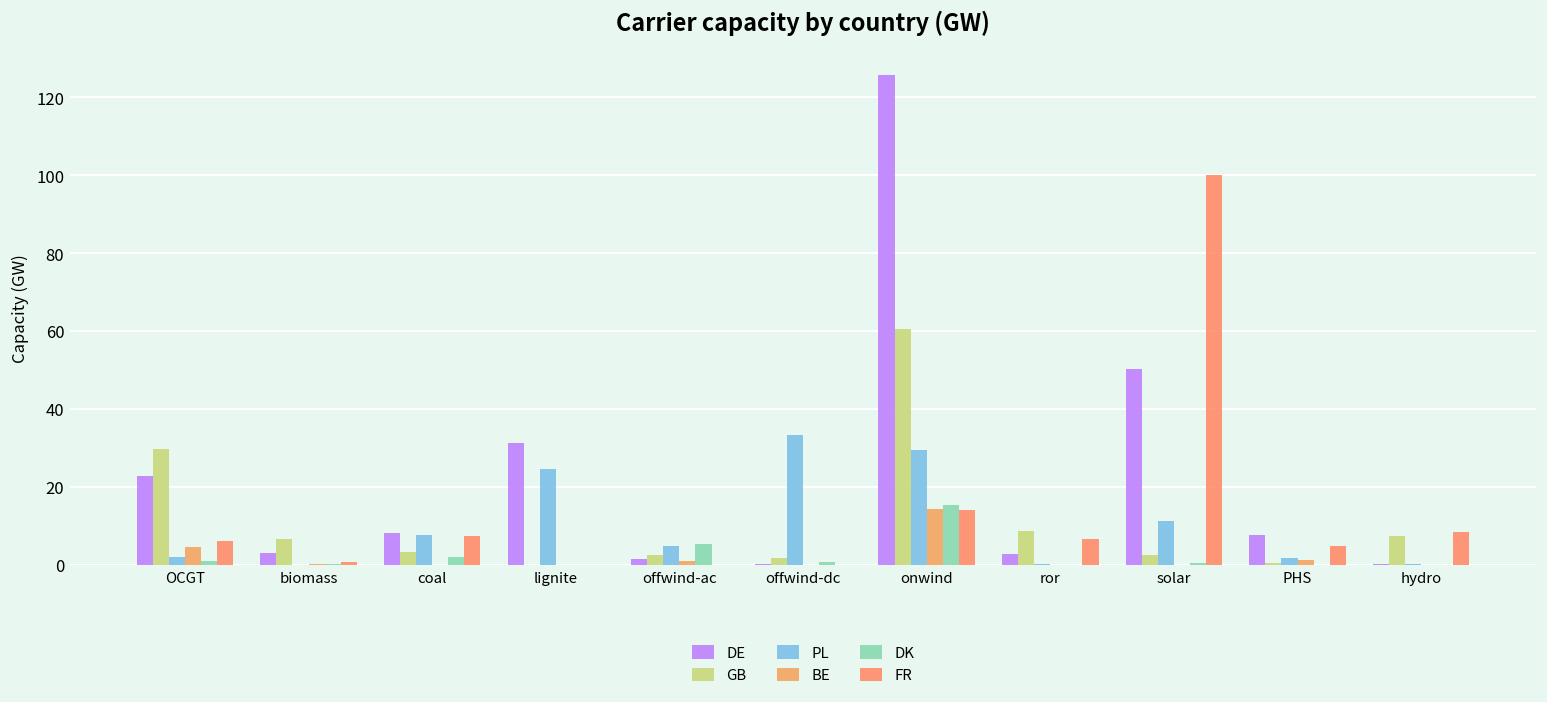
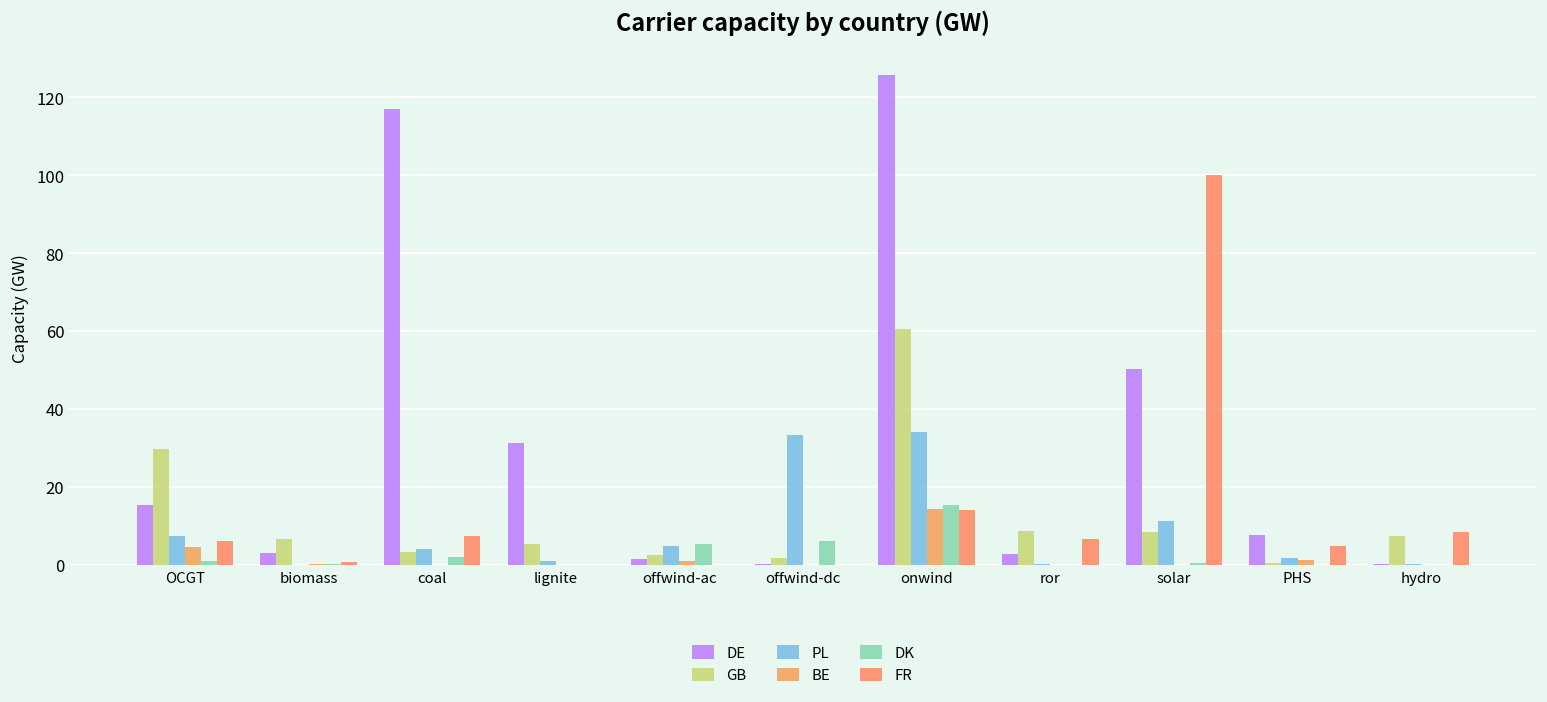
DE, OCGT: 23 -> 15
PL, OCGT: 2 -> 7
DE, coal: 8 -> 117
PL, coal: 8 -> 4
GB, lignite: 0 -> 5
PL, lignite: 25 -> 1
DK, offwind-dc: 1 -> 6
PL, onwind: 30 -> 34
GB, solar: 3 -> 8
